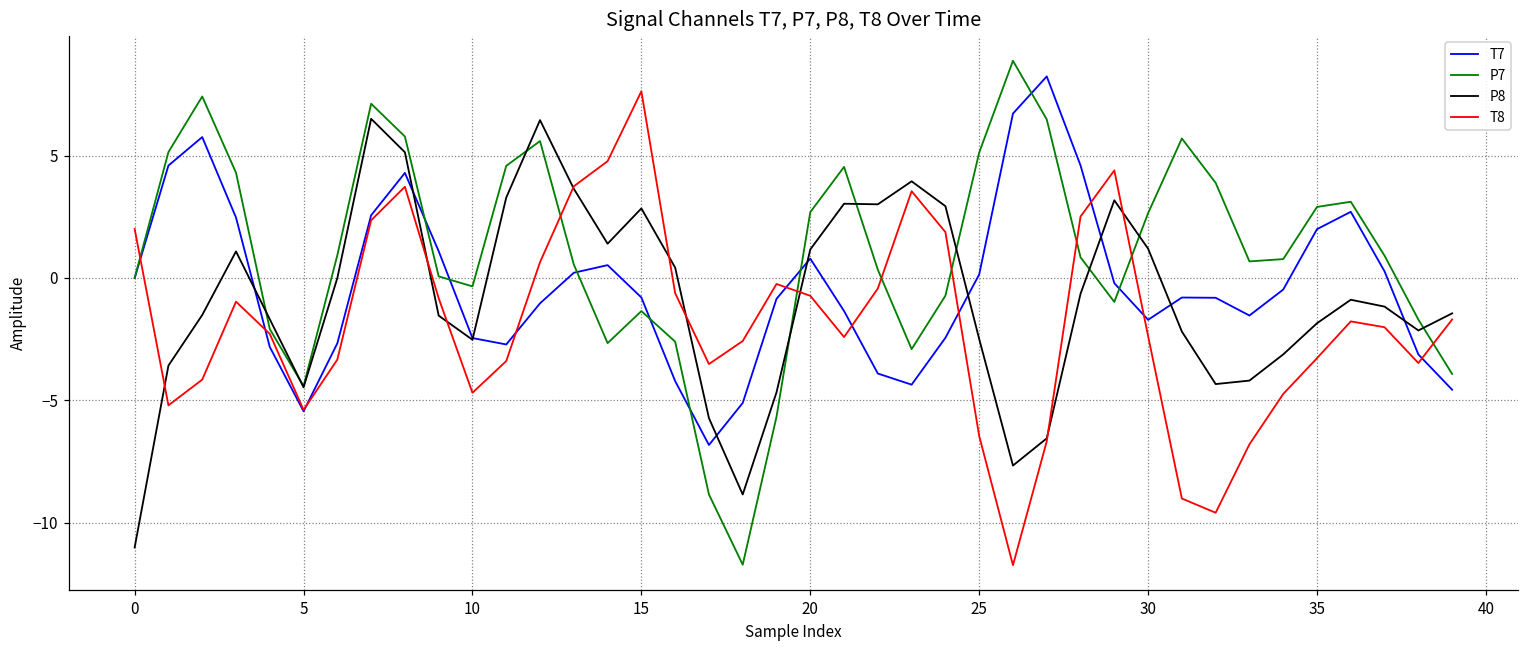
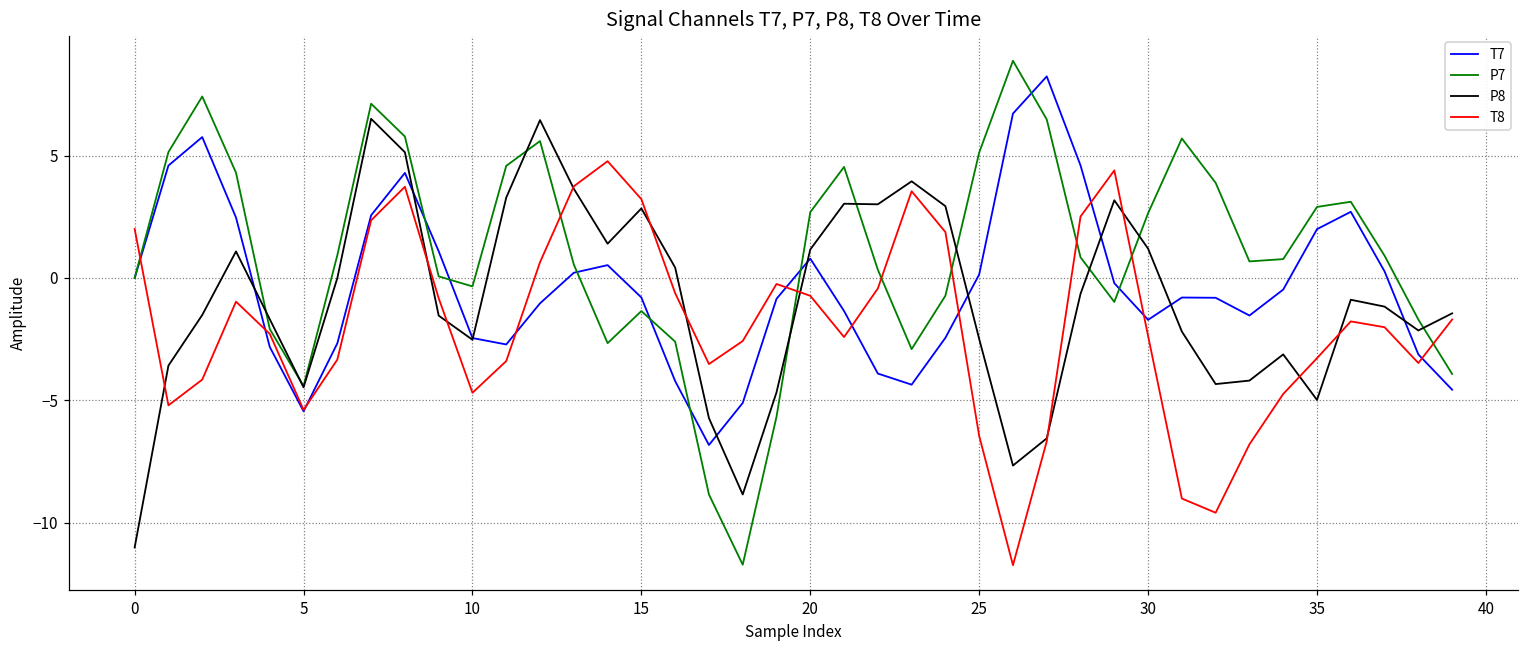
T8, 15: 7.6 -> 3.2
P8, 35: -1.8 -> -5.0
